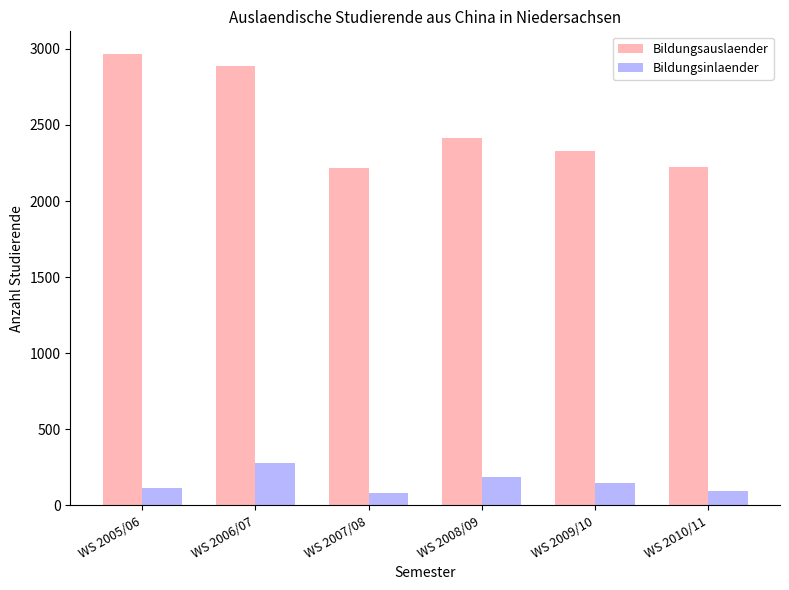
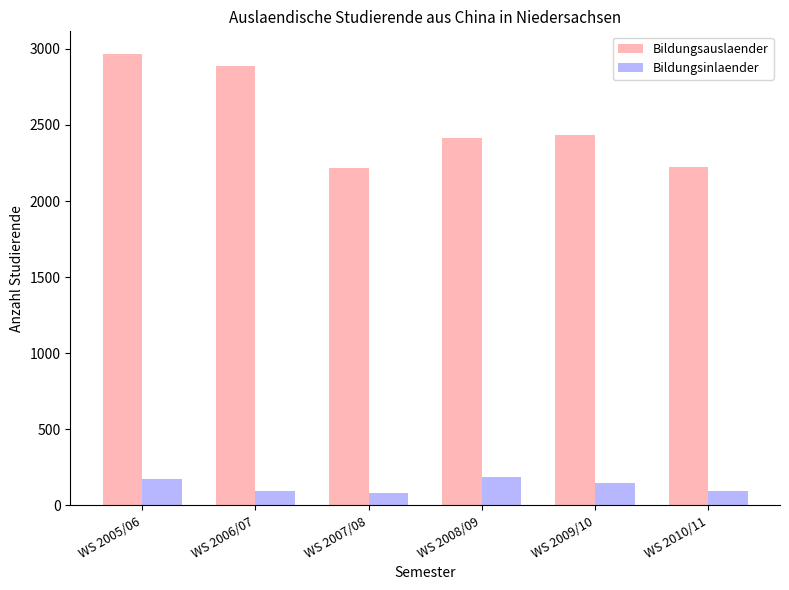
Bildungsinlaender, WS 2005/06: 110 -> 170
Bildungsinlaender, WS 2006/07: 280 -> 100
Bildungsauslaender, WS 2009/10: 2330 -> 2430
